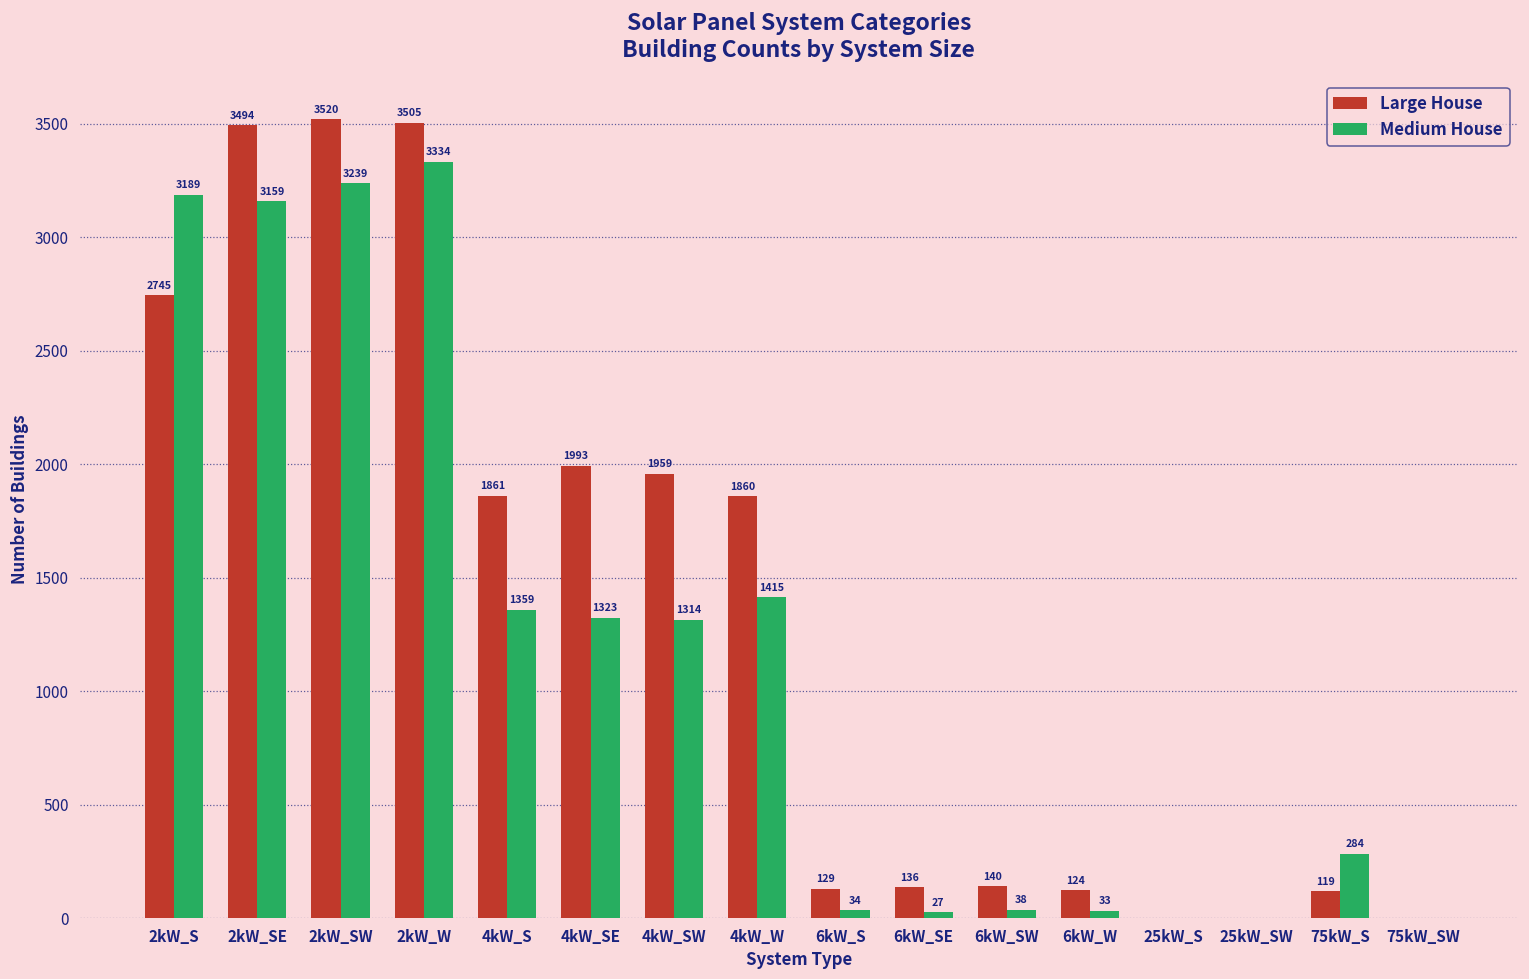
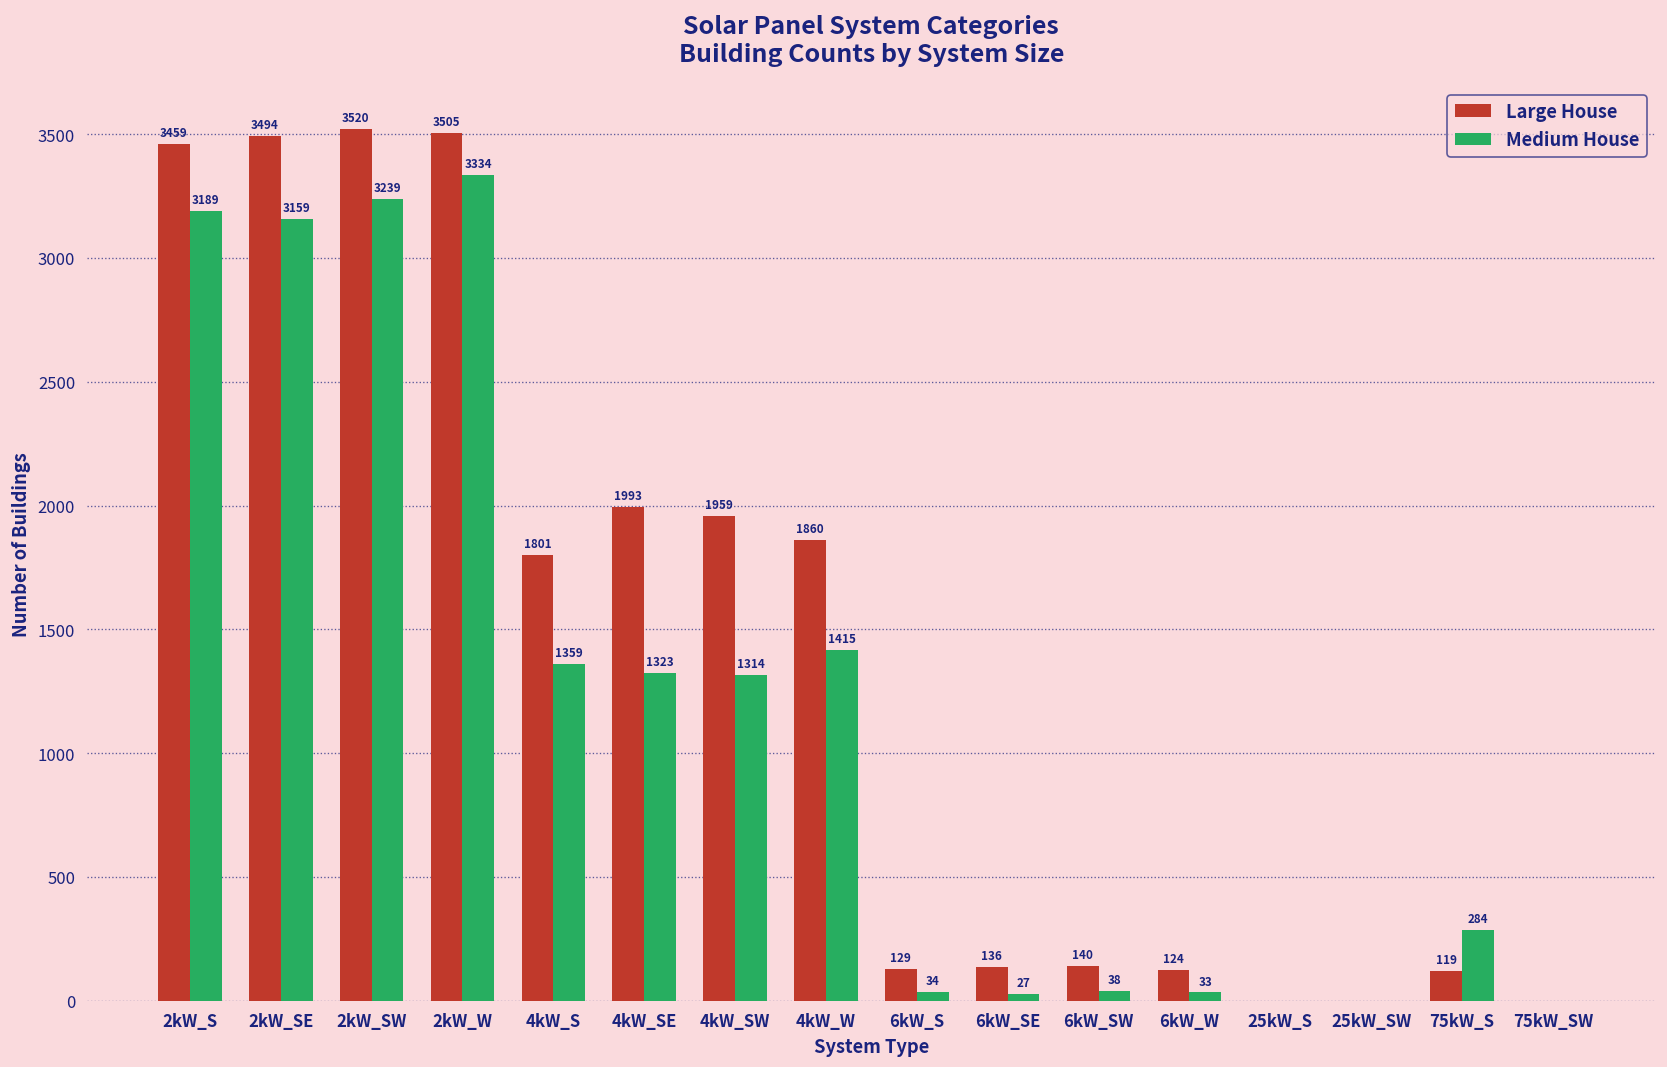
Large House, 2kW_S: 2745 -> 3459
Large House, 4kW_S: 1861 -> 1801
